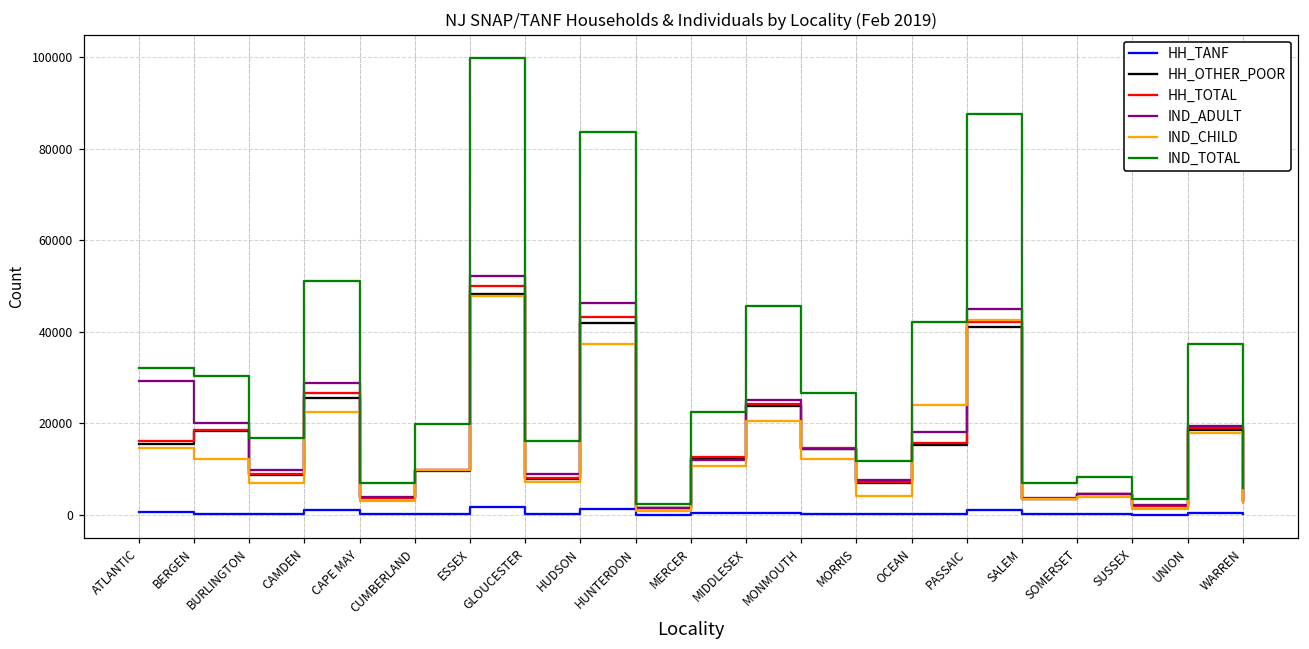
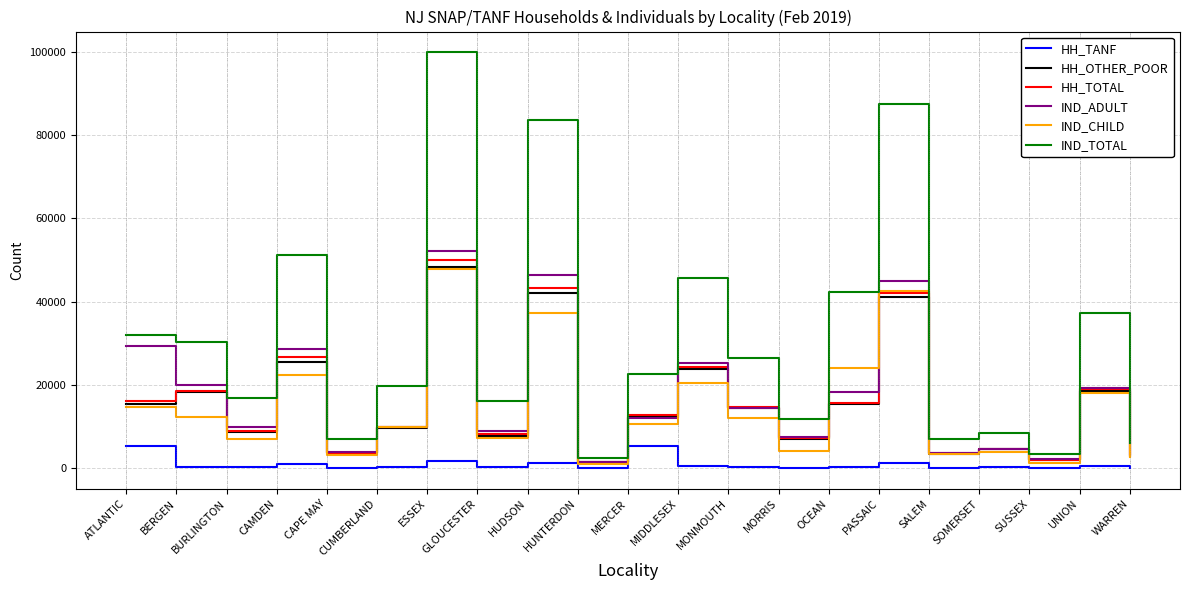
HH_TANF, ATLANTIC: 1000 -> 5000
HH_TANF, MERCER: 0 -> 5000
